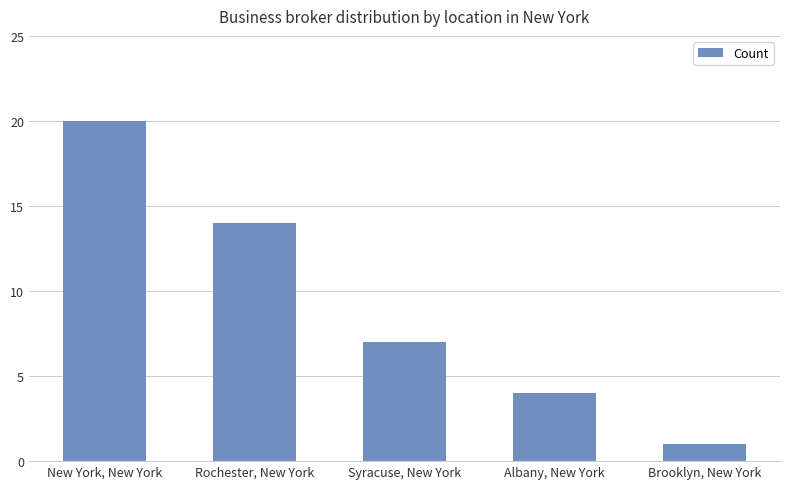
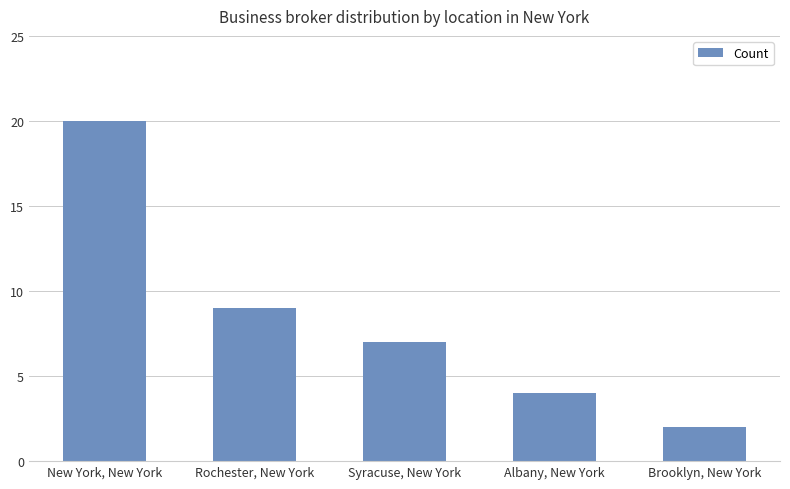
Rochester, New York: 14 -> 9
Brooklyn, New York: 1 -> 2
